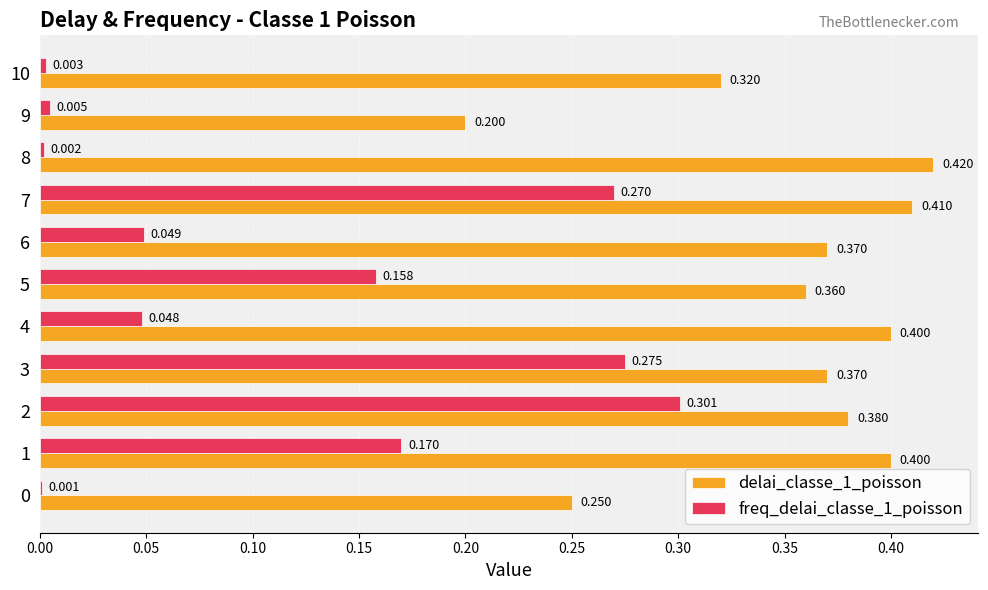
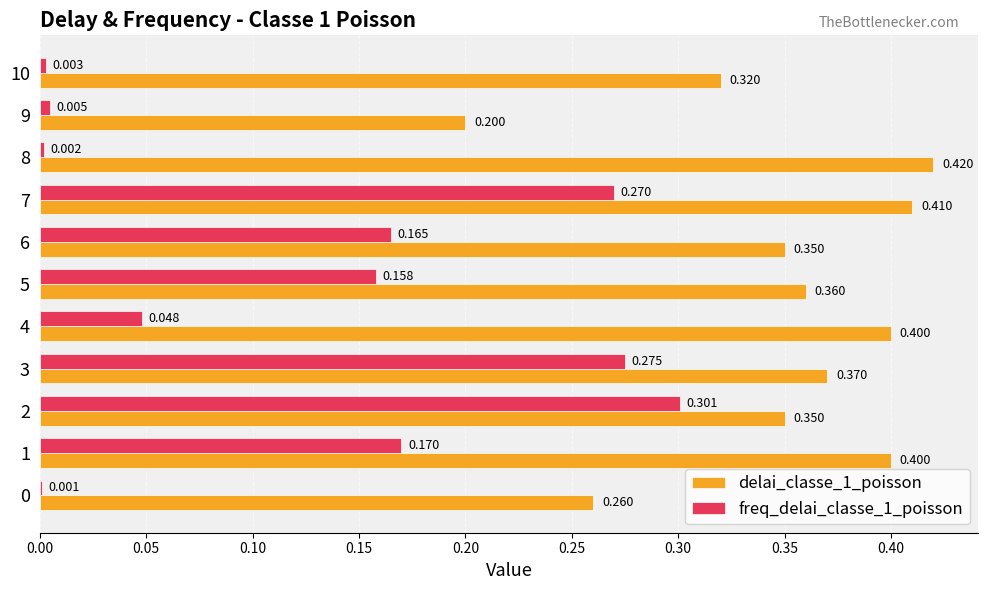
freq_delai_classe_1_poisson, 6: 0.049 -> 0.165
delai_classe_1_poisson, 6: 0.370 -> 0.350
delai_classe_1_poisson, 2: 0.380 -> 0.350
delai_classe_1_poisson, 0: 0.250 -> 0.260
